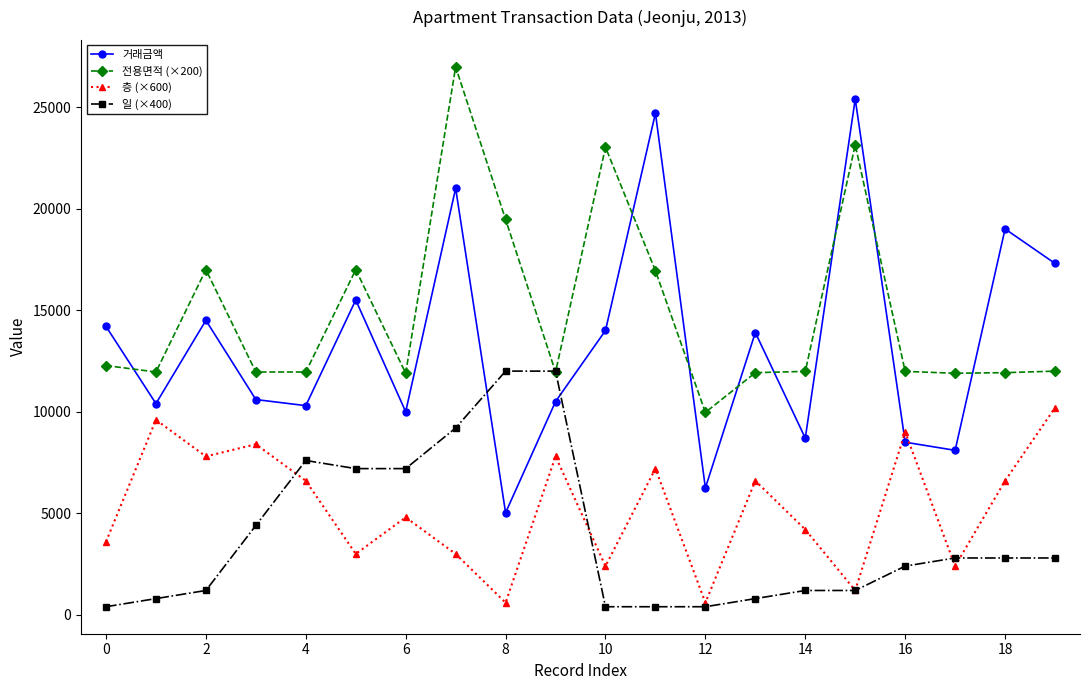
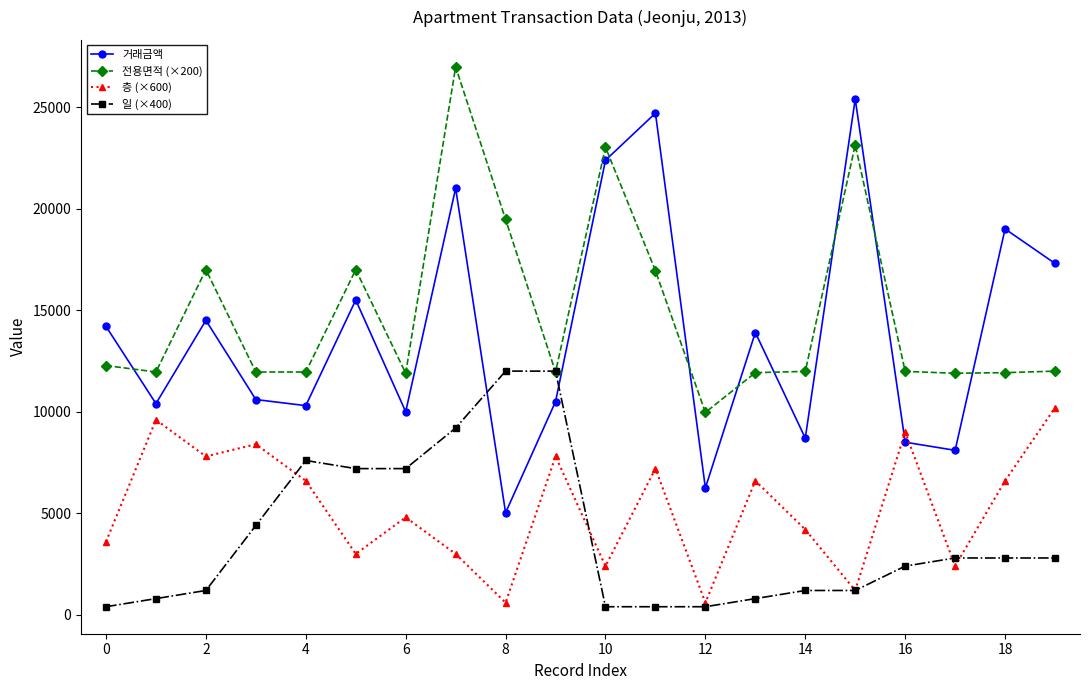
거래금액, 10: 14000 -> 22400
